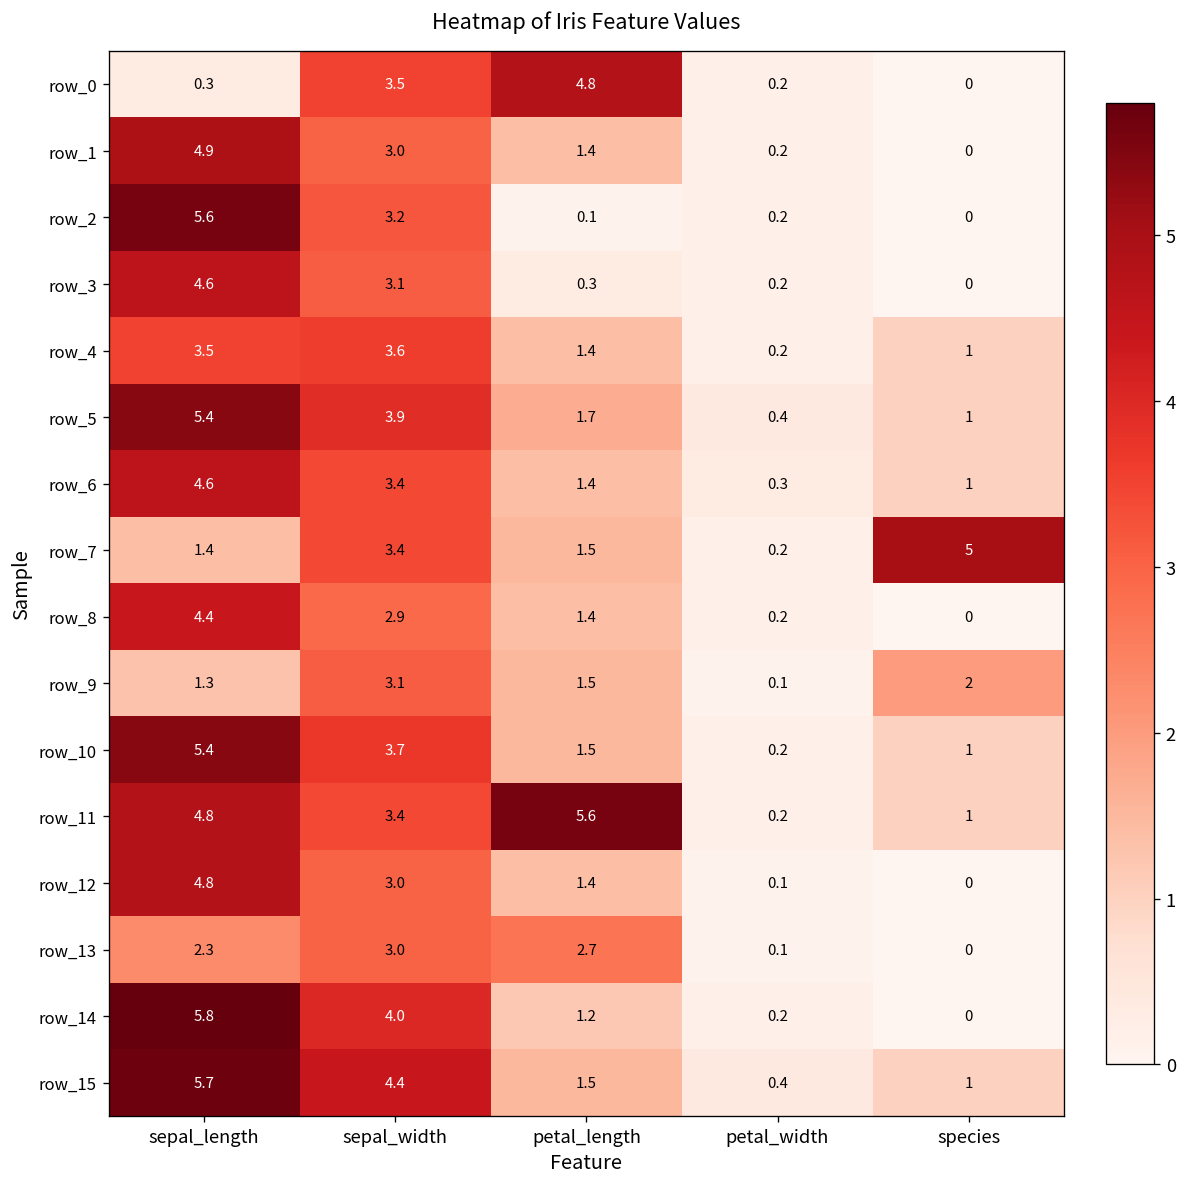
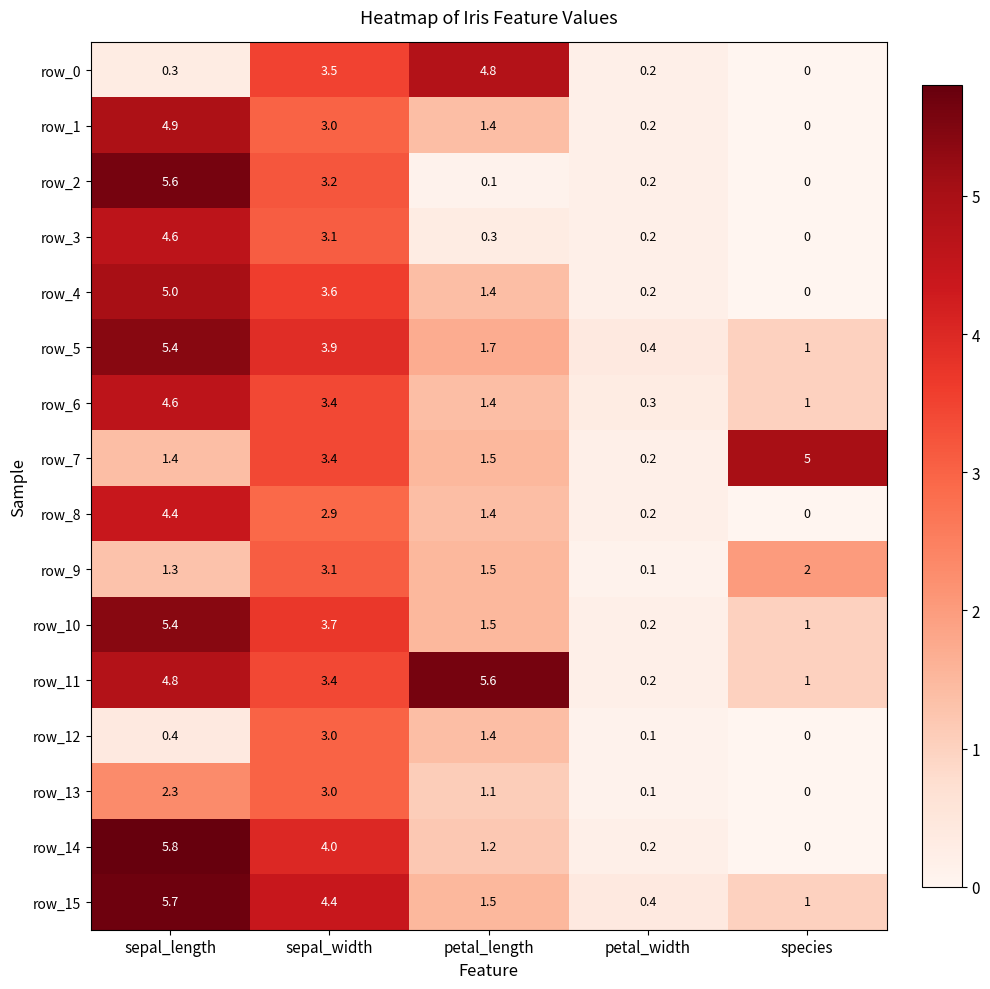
row_4, sepal_length: 3.5 -> 5.0
row_4, species: 1 -> 0
row_12, sepal_length: 4.8 -> 0.4
row_13, petal_length: 2.7 -> 1.1
